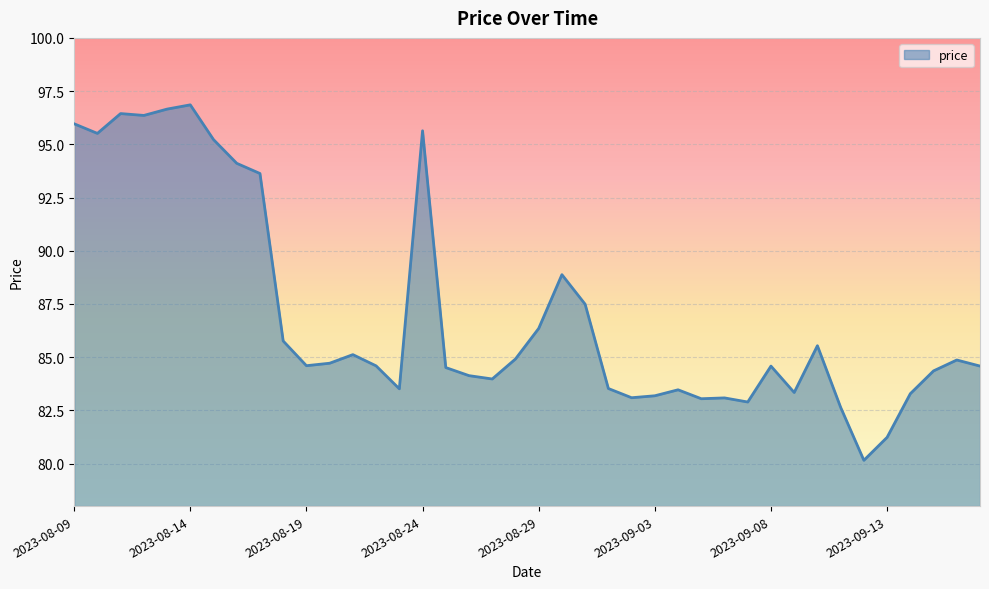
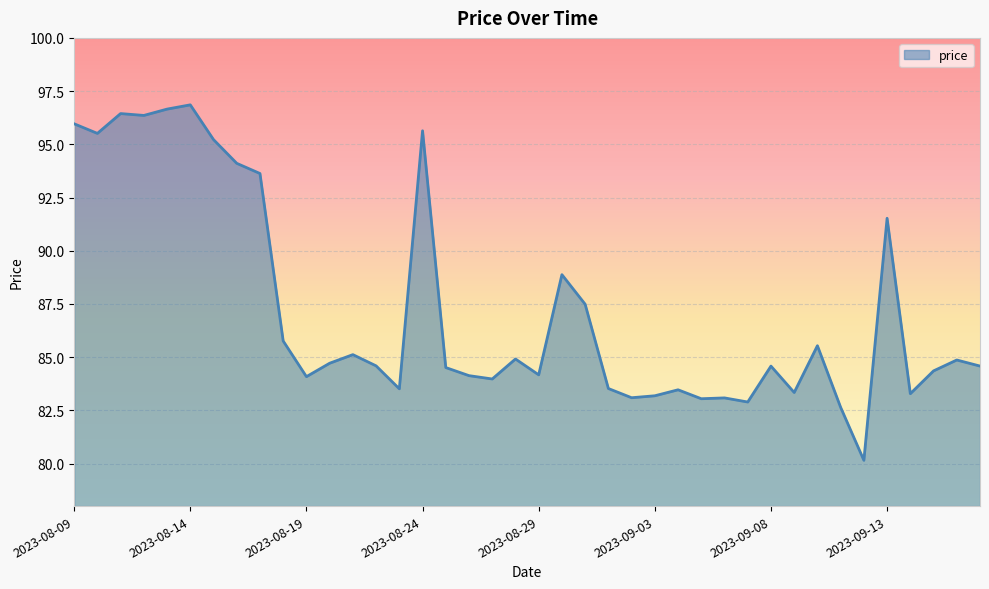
2023-08-19: 84.6 -> 84.1
2023-08-29: 86.3 -> 84.2
2023-09-13: 81.2 -> 91.5
